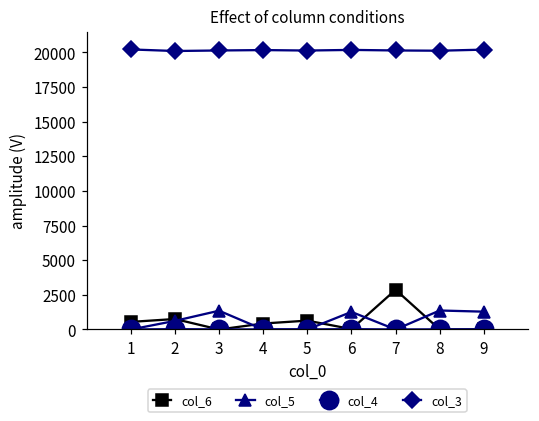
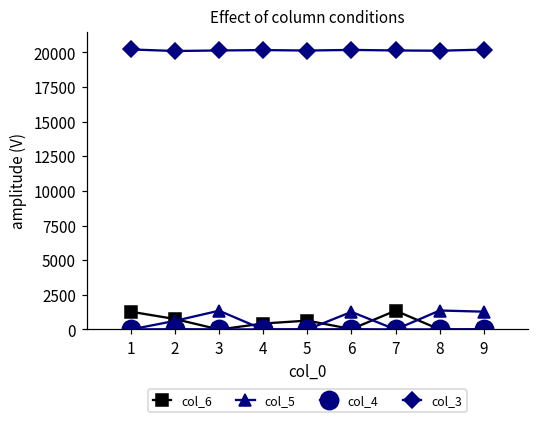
col_6, 1: 500 -> 1300
col_6, 7: 2900 -> 1400
